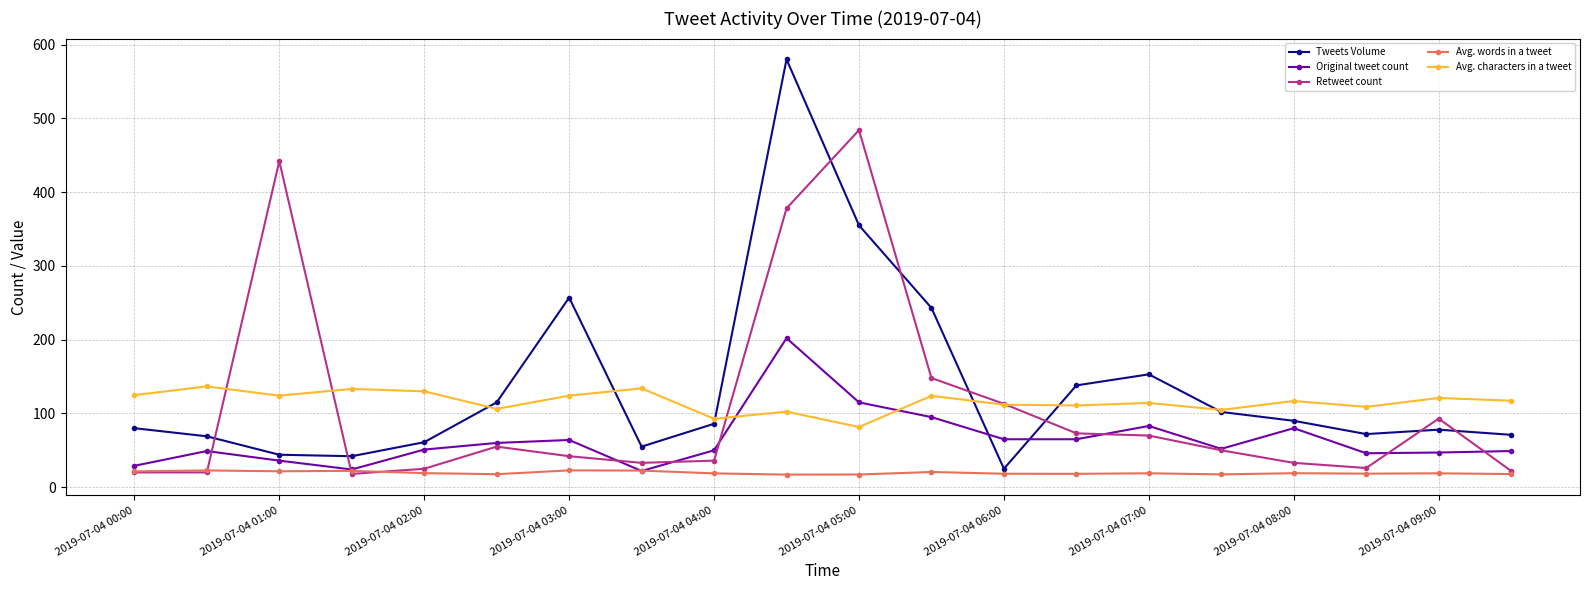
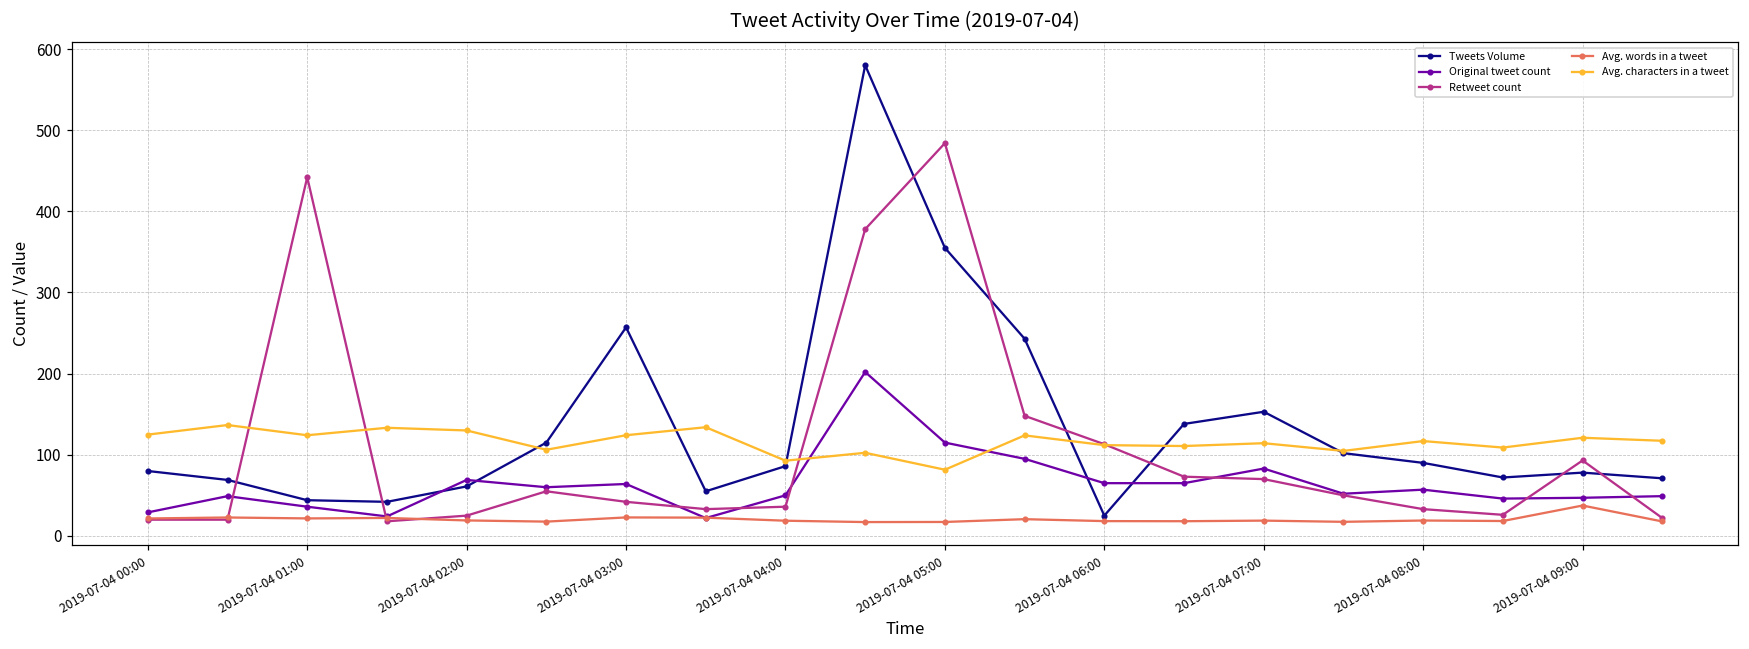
Original tweet count, 2019-07-04 02:00: 50 -> 70
Original tweet count, 2019-07-04 08:00: 80 -> 60
Avg. words in a tweet, 2019-07-04 09:00: 20 -> 40
